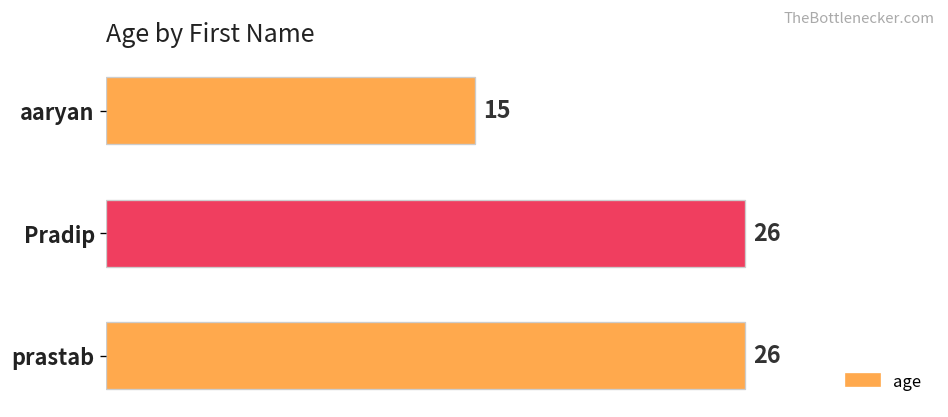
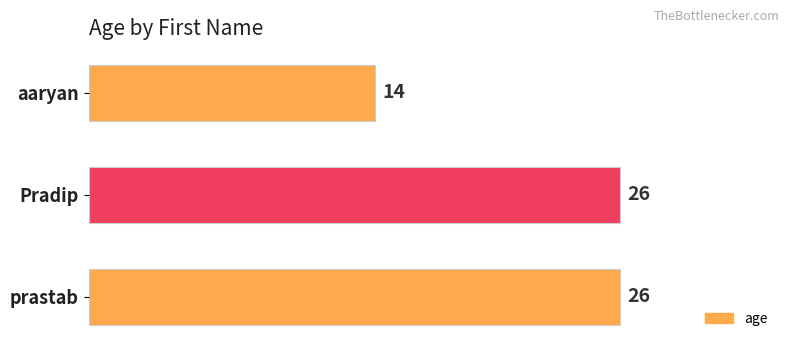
aaryan: 15 -> 14
